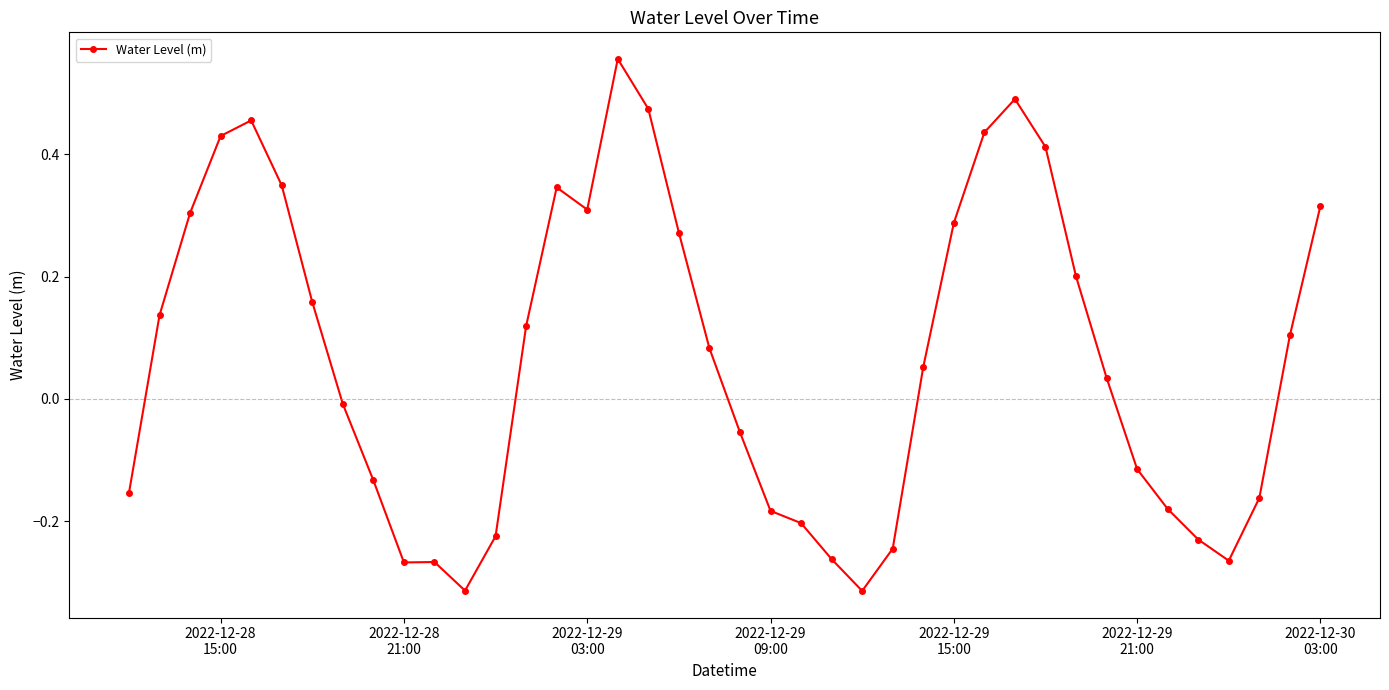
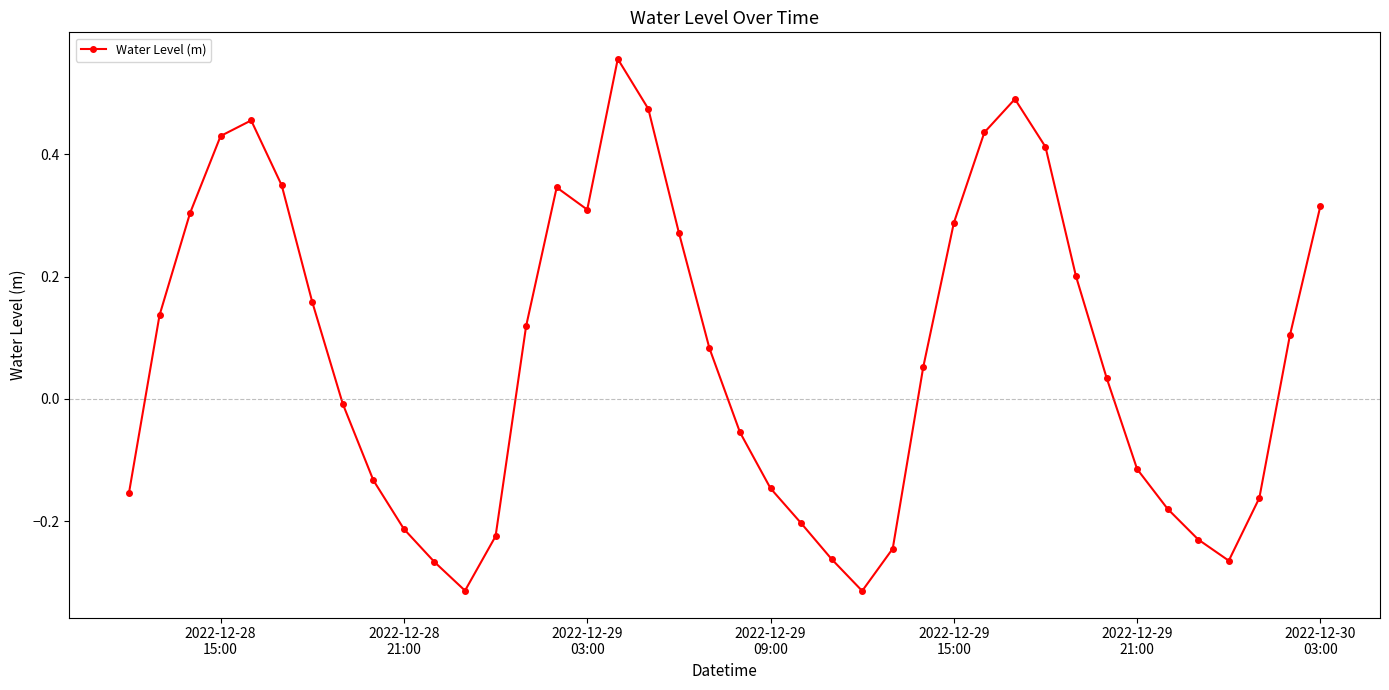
2022-12-28 21:00: -0.27 -> -0.21
2022-12-29 09:00: -0.18 -> -0.15
